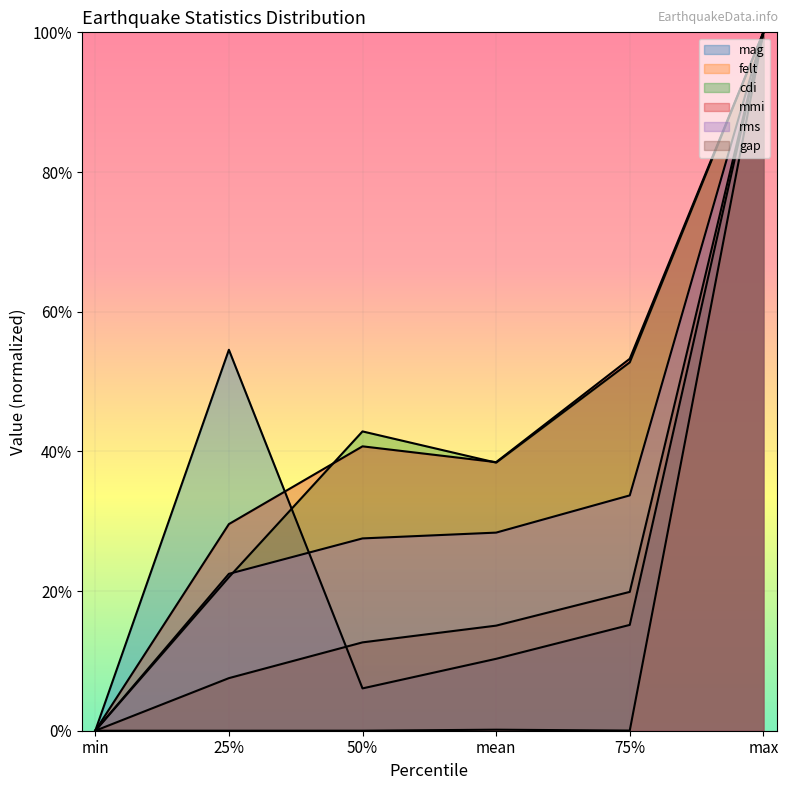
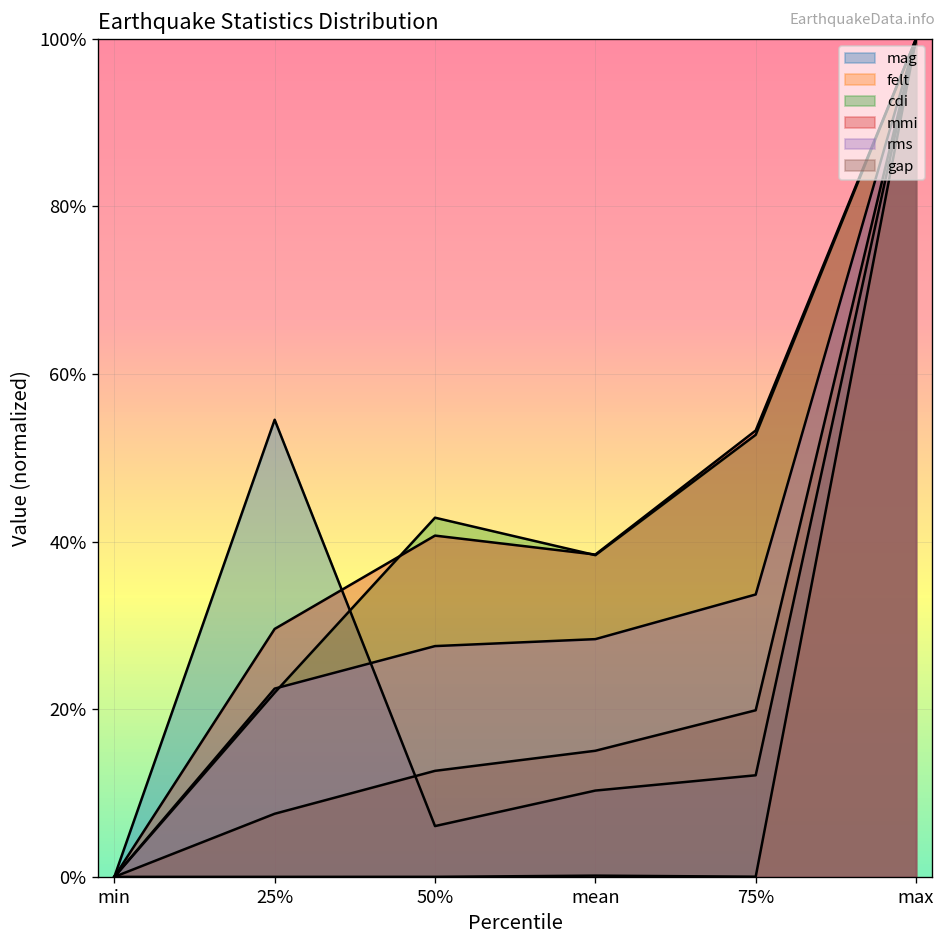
mag, 75%: 15% -> 12%
